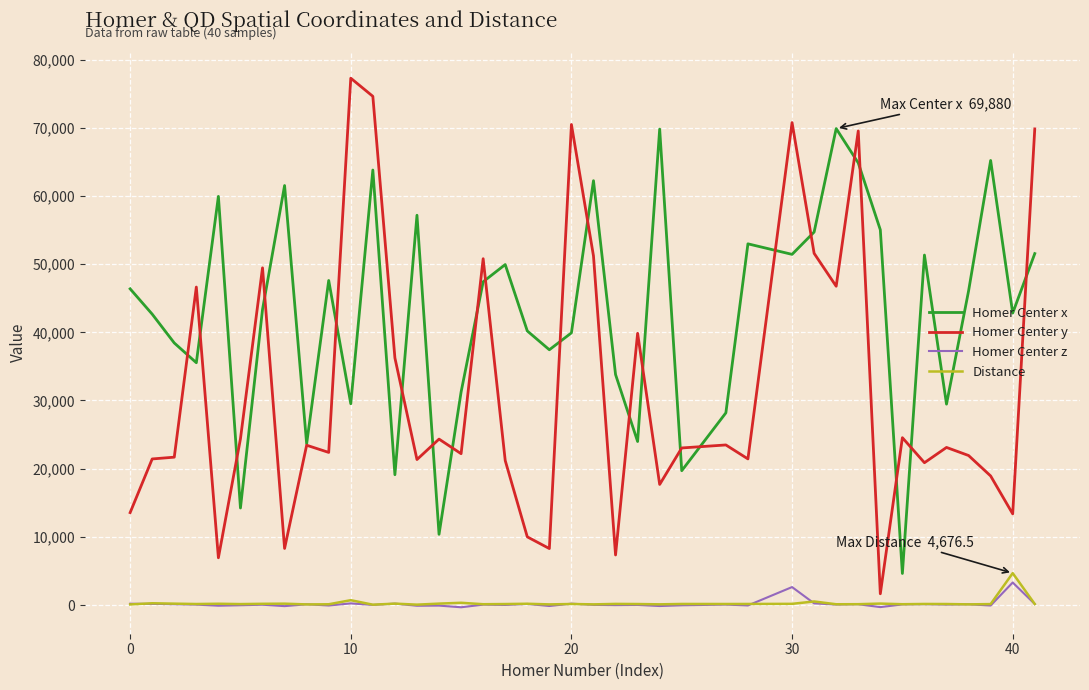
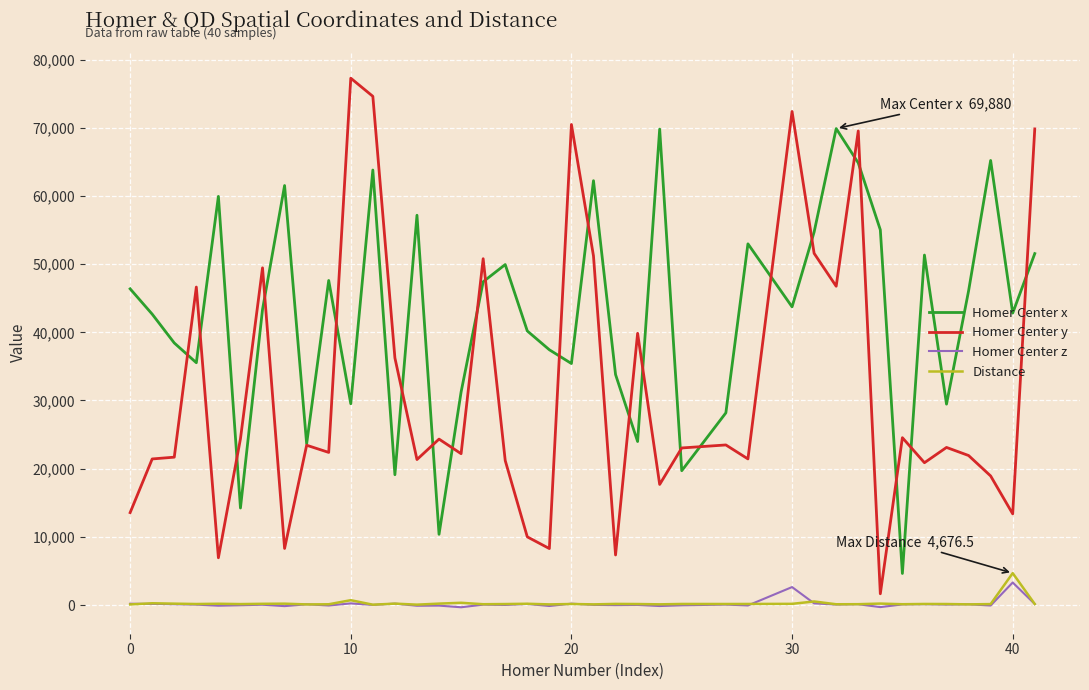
Homer Center x, 20: 40,000 -> 35,000
Homer Center x, 30: 51,000 -> 44,000
Homer Center y, 30: 71,000 -> 72,000
